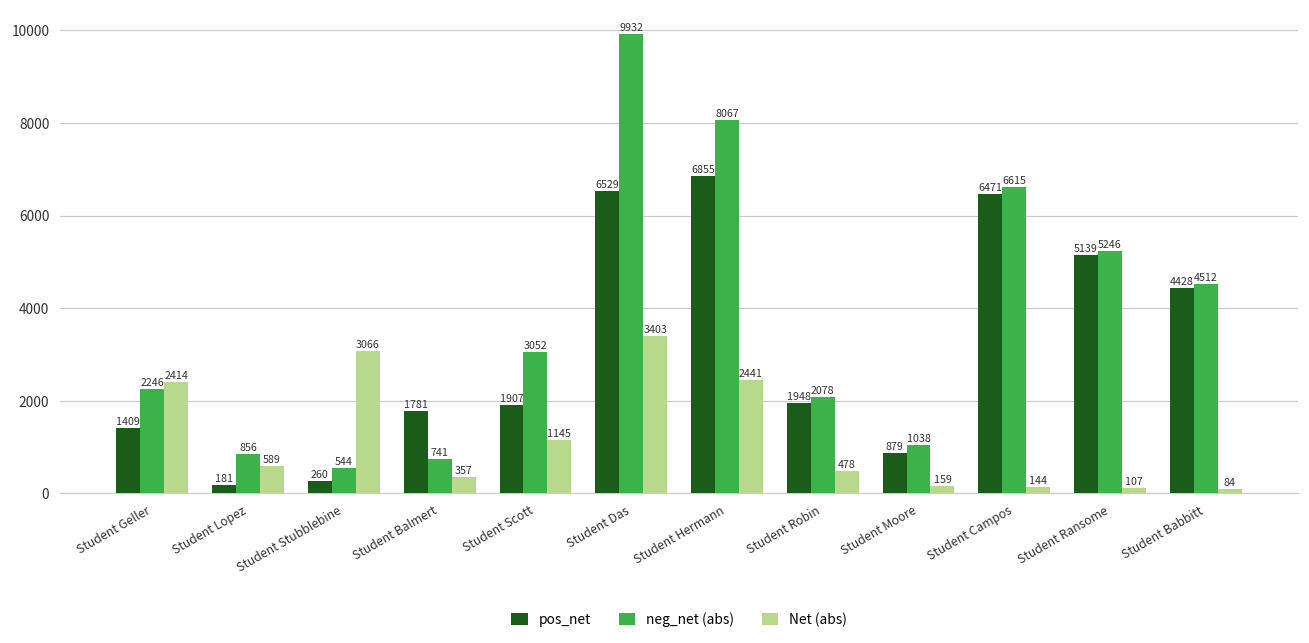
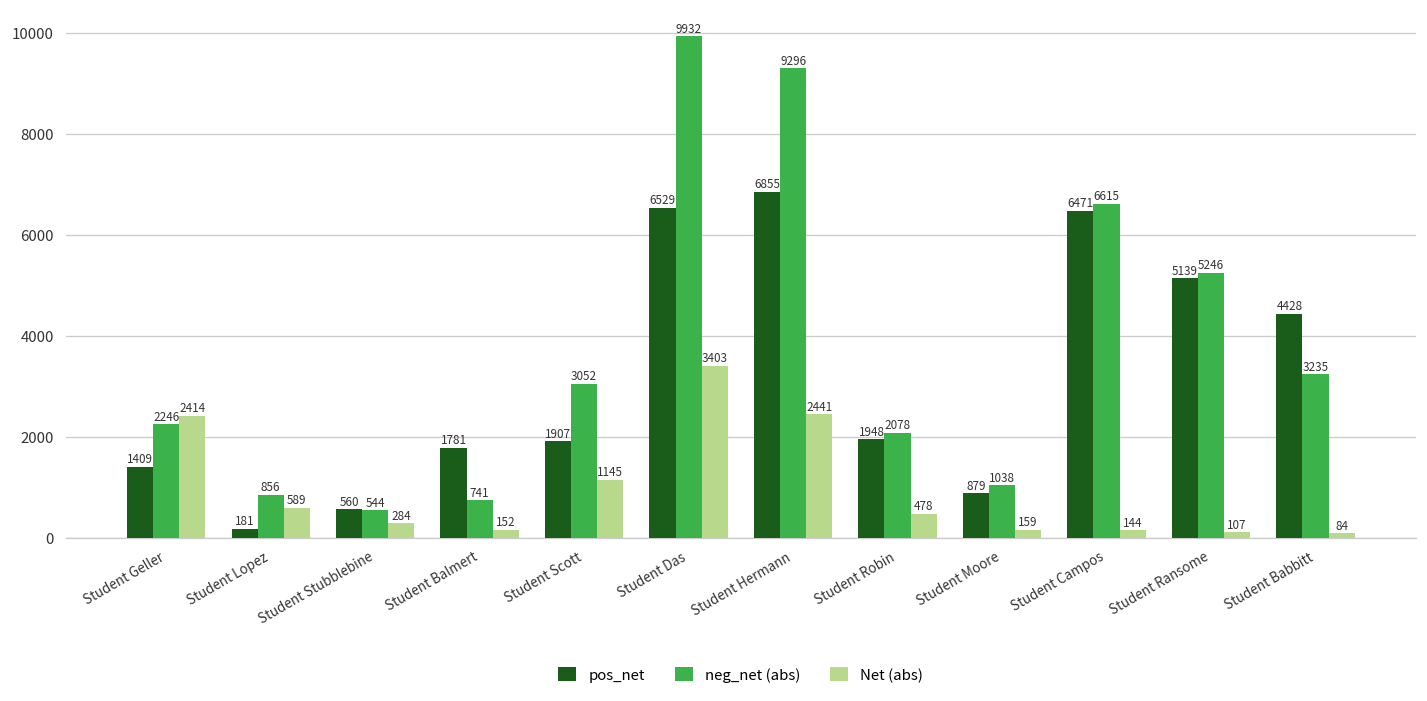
pos_net, Student Stubblebine: 260 -> 560
Net (abs), Student Stubblebine: 3066 -> 284
Net (abs), Student Balmert: 357 -> 152
neg_net (abs), Student Hermann: 8067 -> 9296
neg_net (abs), Student Babbitt: 4512 -> 3235
